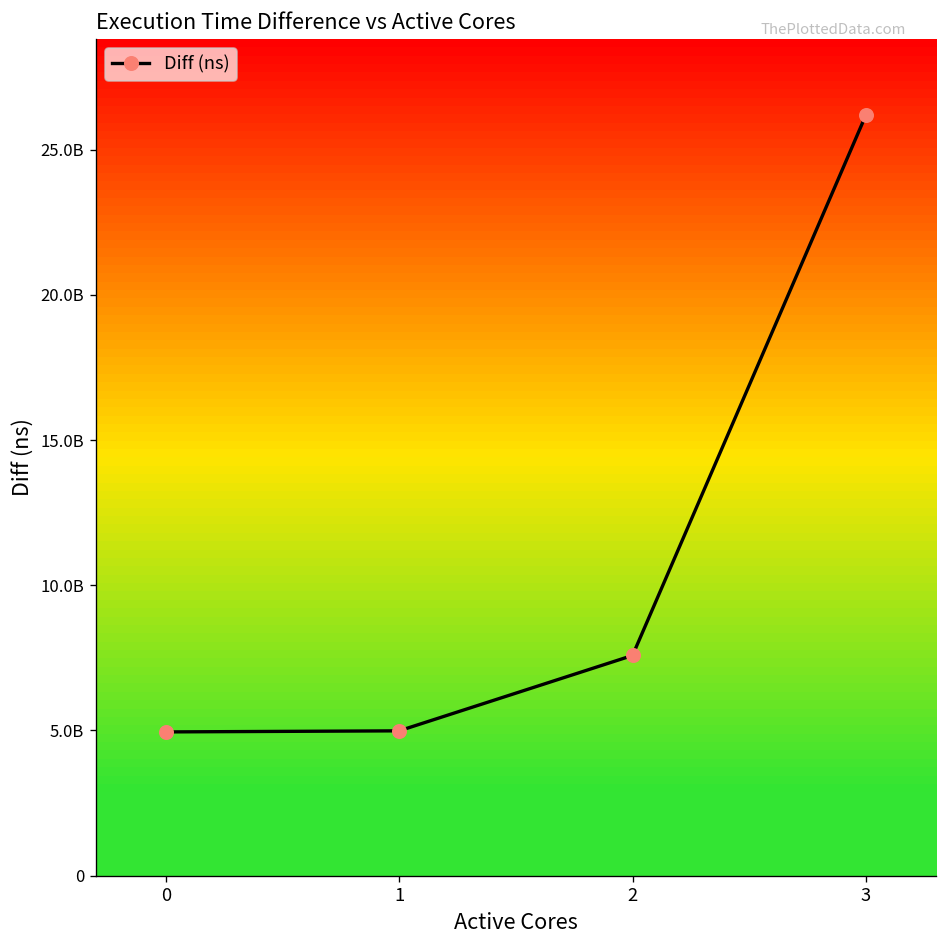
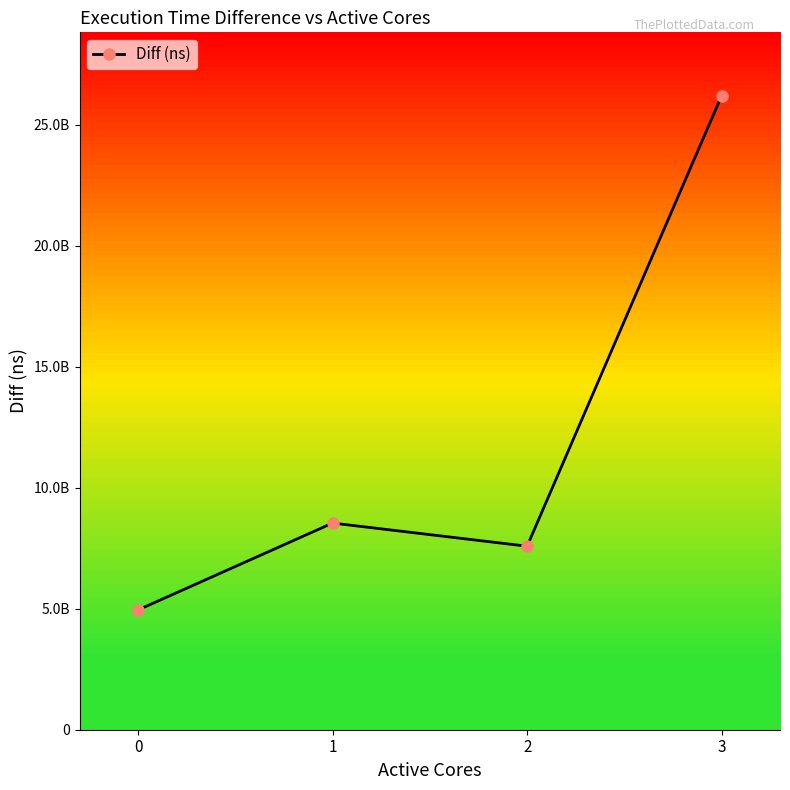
1: 5000000000 -> 8500000000
